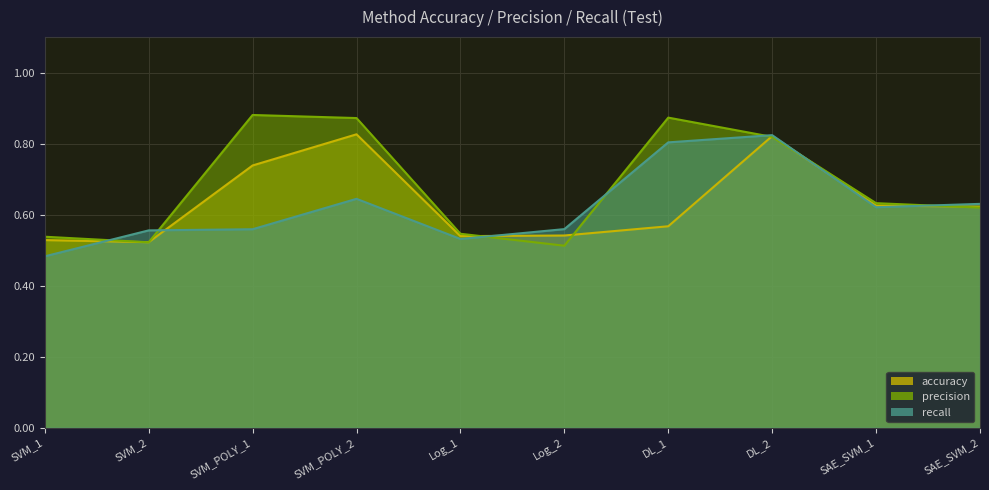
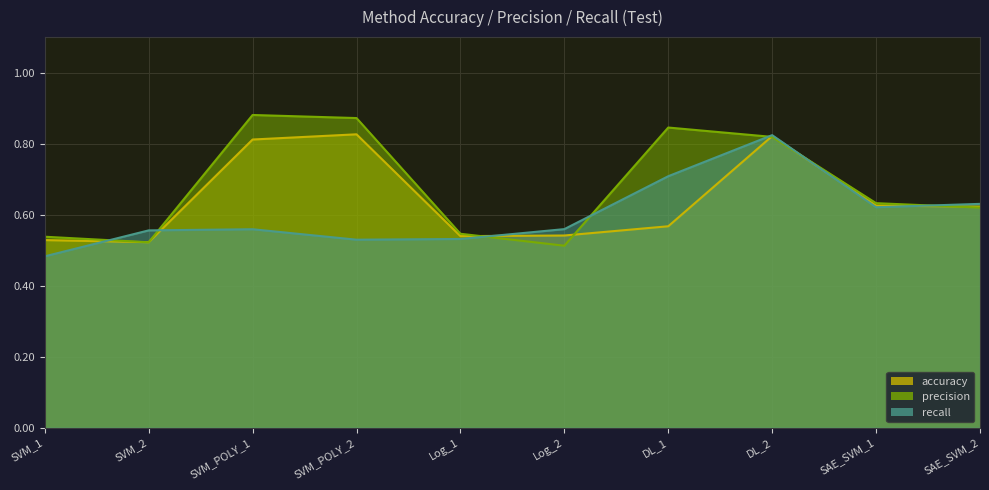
accuracy, SVM_POLY_1: 0.74 -> 0.81
recall, SVM_POLY_2: 0.64 -> 0.53
precision, DL_1: 0.87 -> 0.85
recall, DL_1: 0.80 -> 0.71
